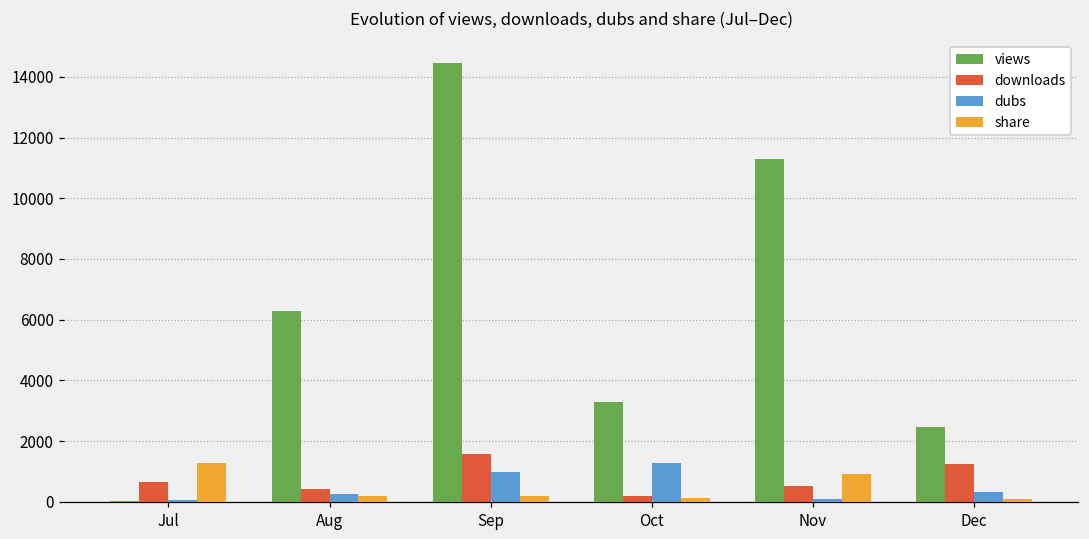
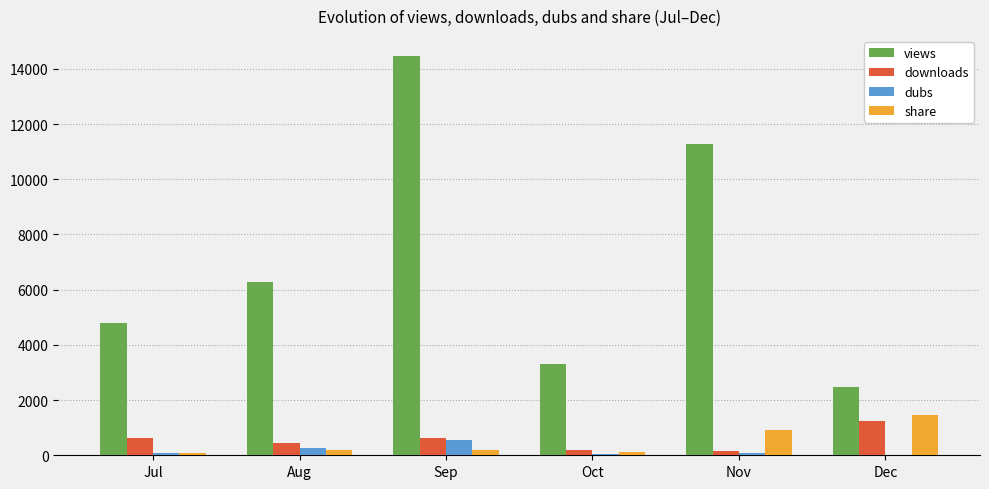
views, Jul: 0 -> 4800
share, Jul: 1300 -> 100
downloads, Sep: 1600 -> 600
dubs, Sep: 1000 -> 500
dubs, Oct: 1300 -> 0
downloads, Nov: 500 -> 100
dubs, Dec: 300 -> 0
share, Dec: 100 -> 1500
